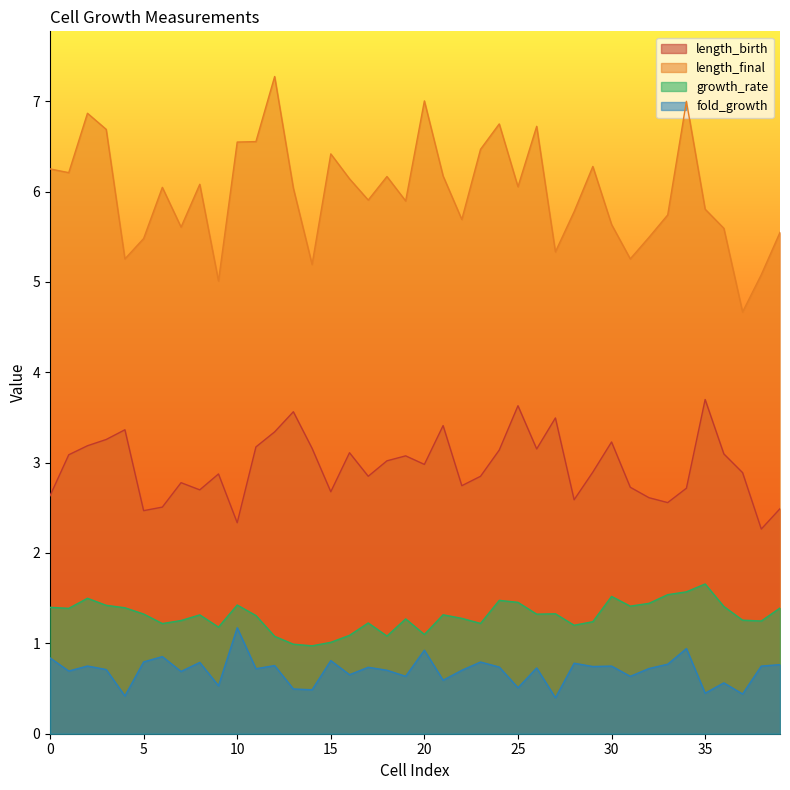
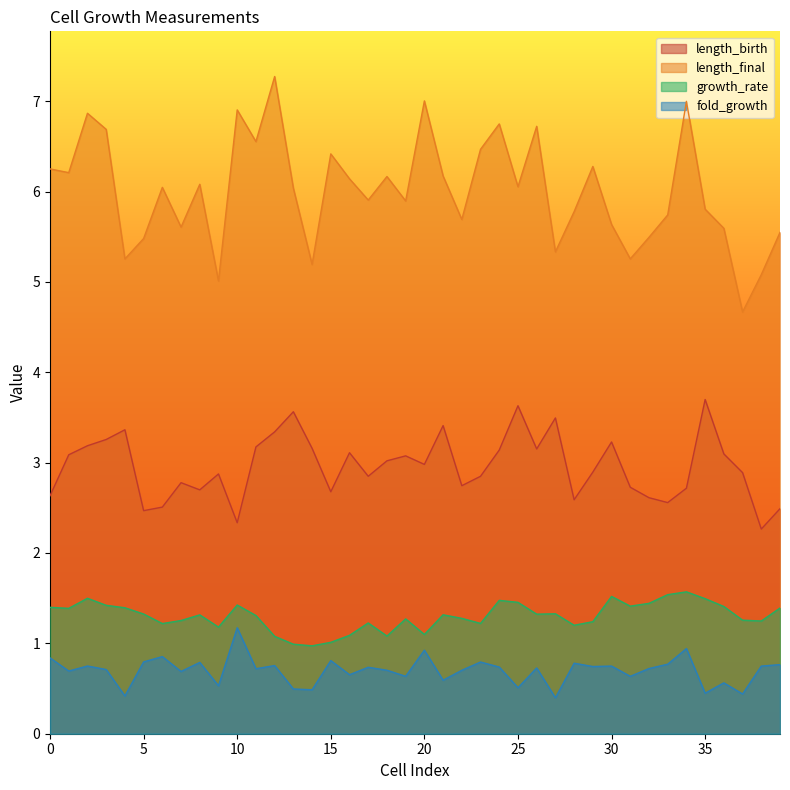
length_final, 10: 6.5 -> 6.9
growth_rate, 35: 1.7 -> 1.5
